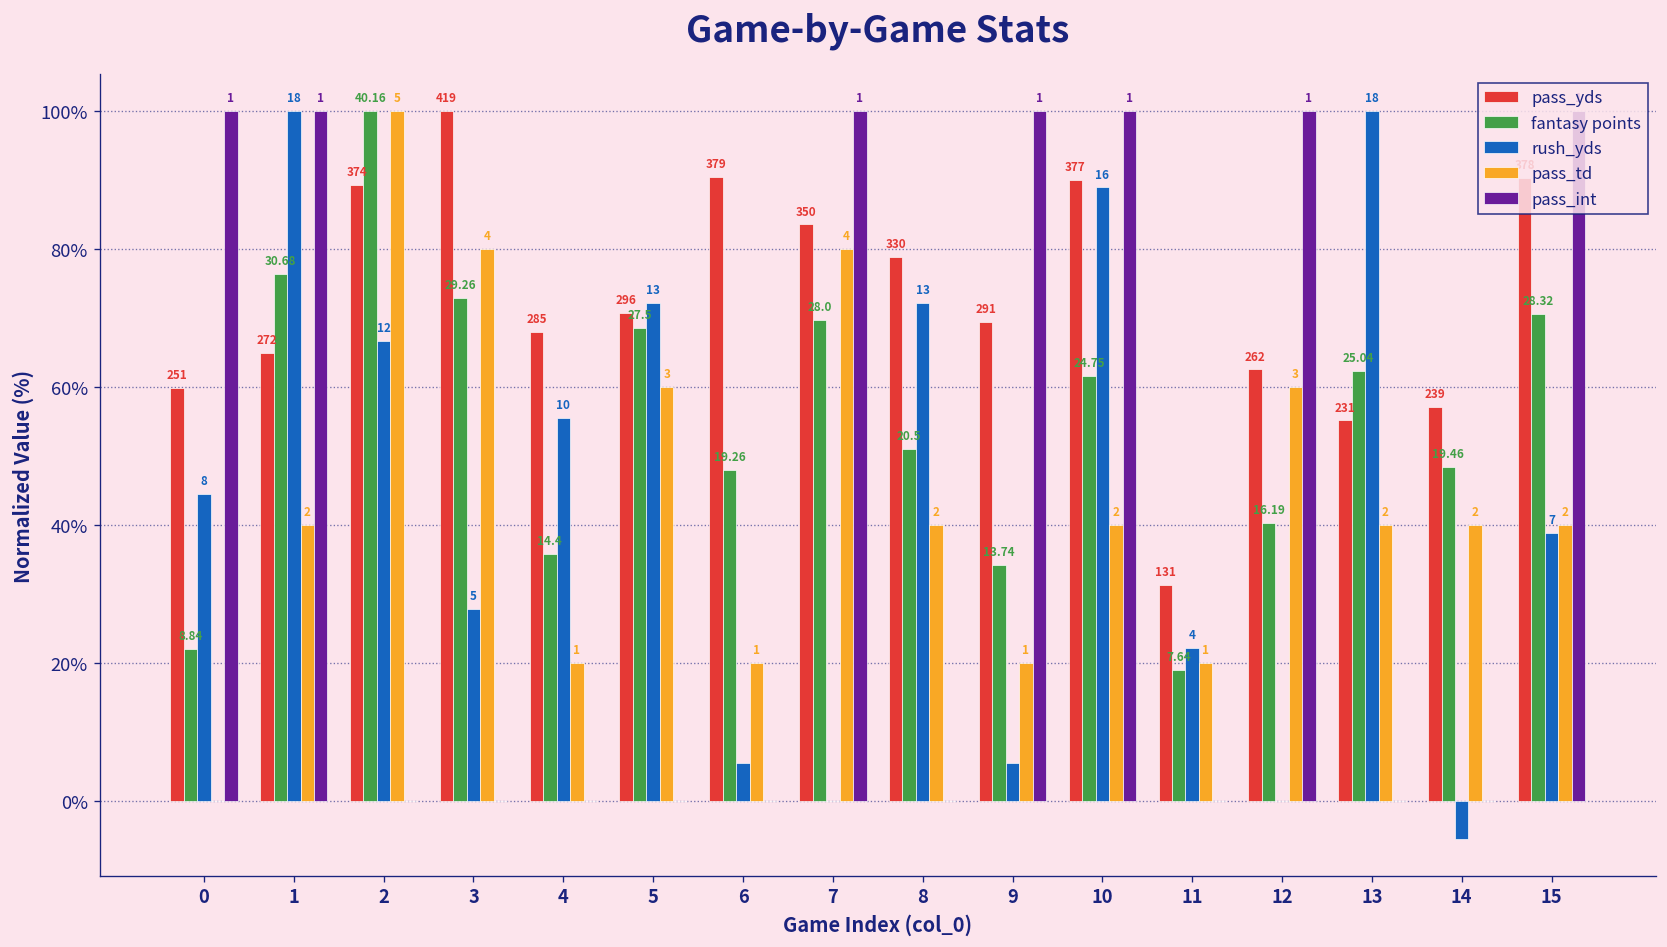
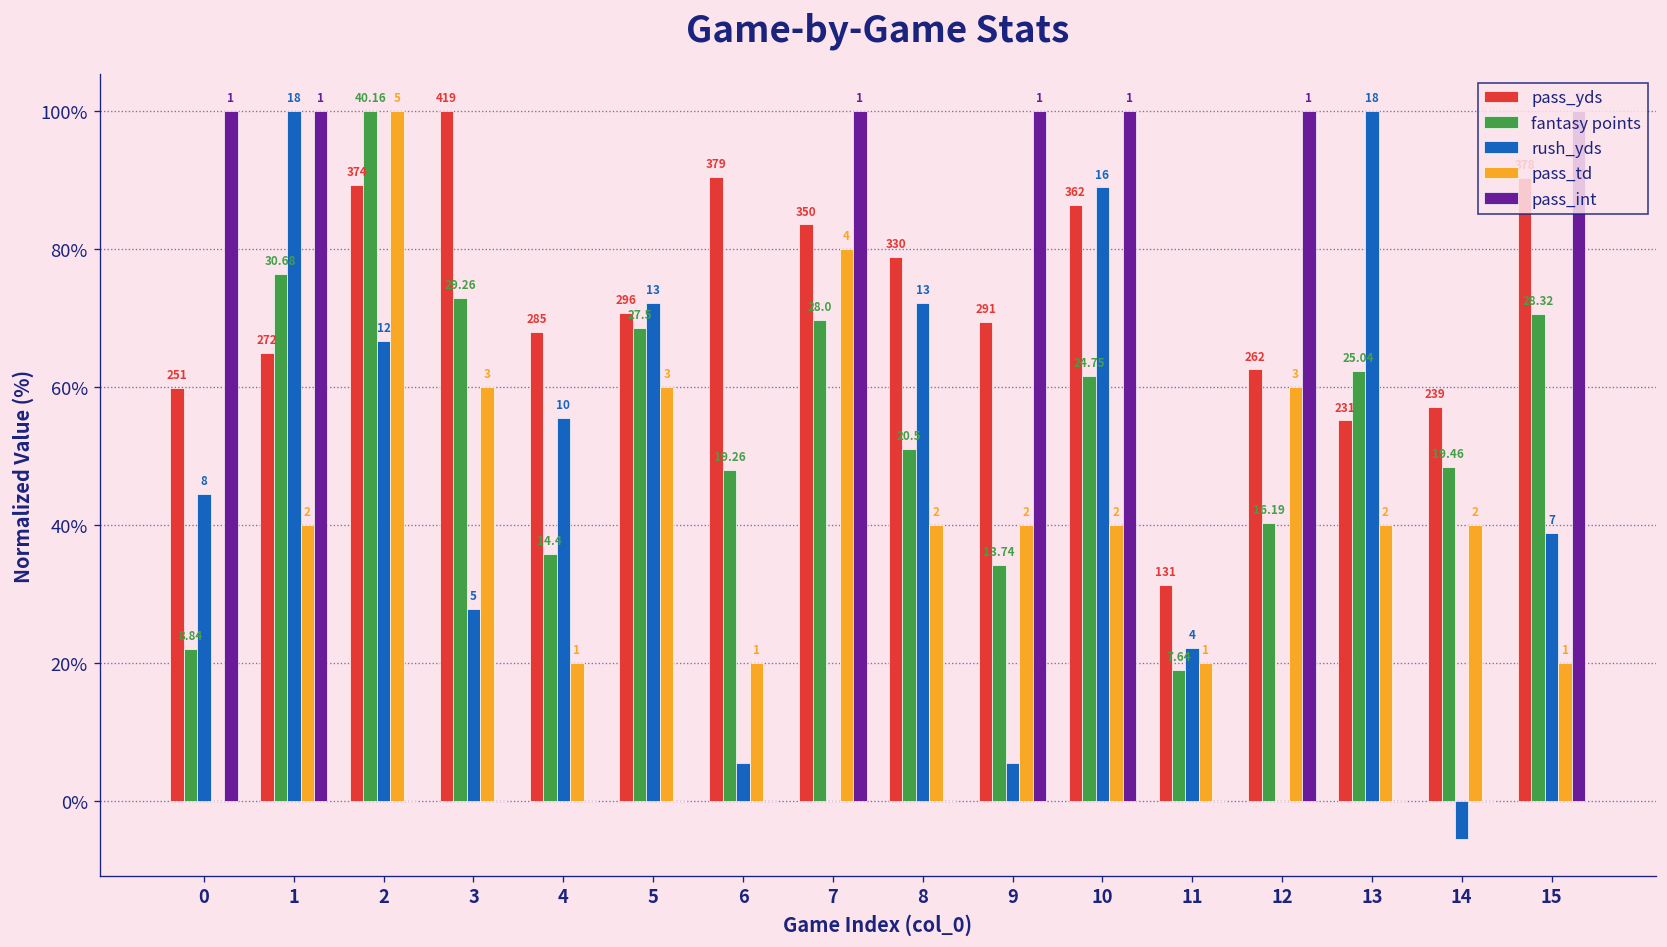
pass_td, 3: 4 -> 3
pass_td, 9: 1 -> 2
pass_yds, 10: 377 -> 362
pass_td, 15: 2 -> 1
